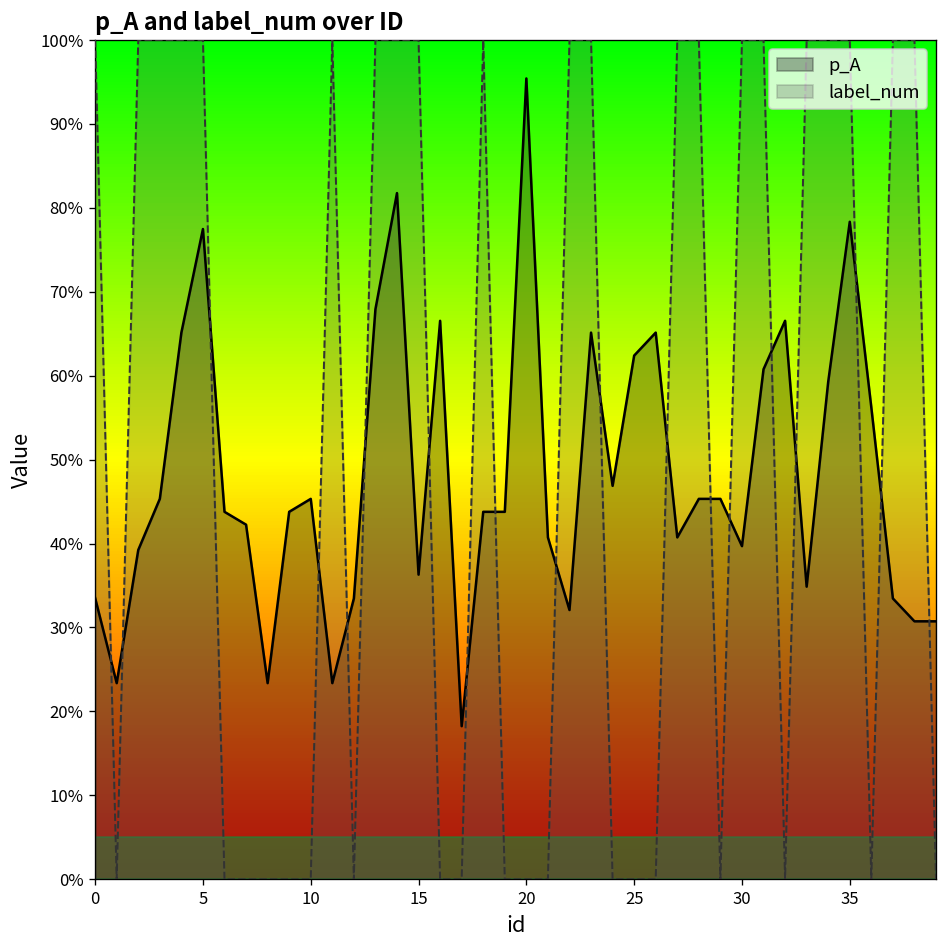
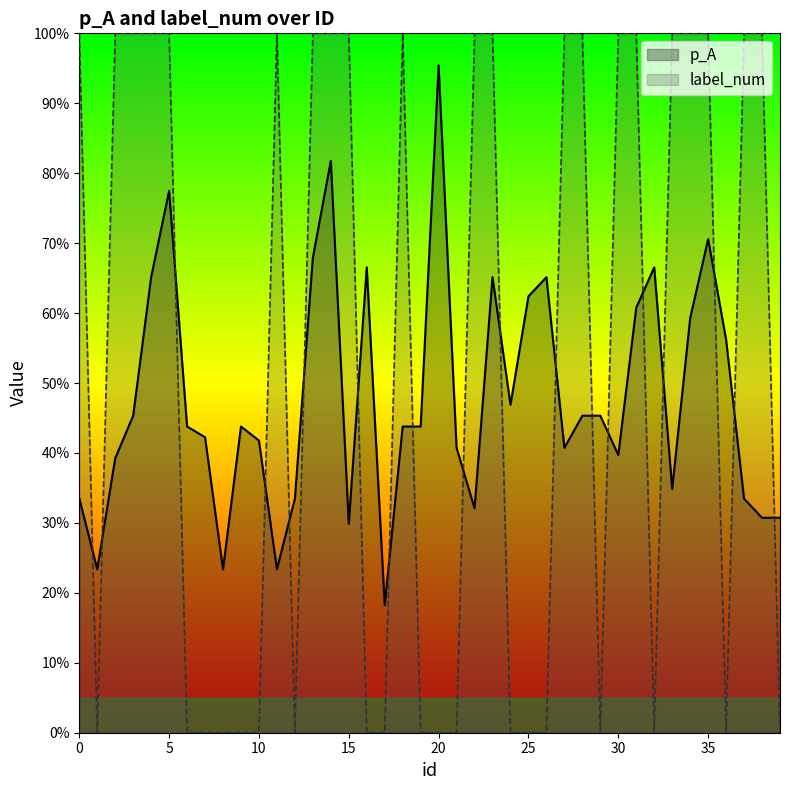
p_A, 10: 45% -> 42%
p_A, 15: 36% -> 30%
p_A, 35: 78% -> 71%
